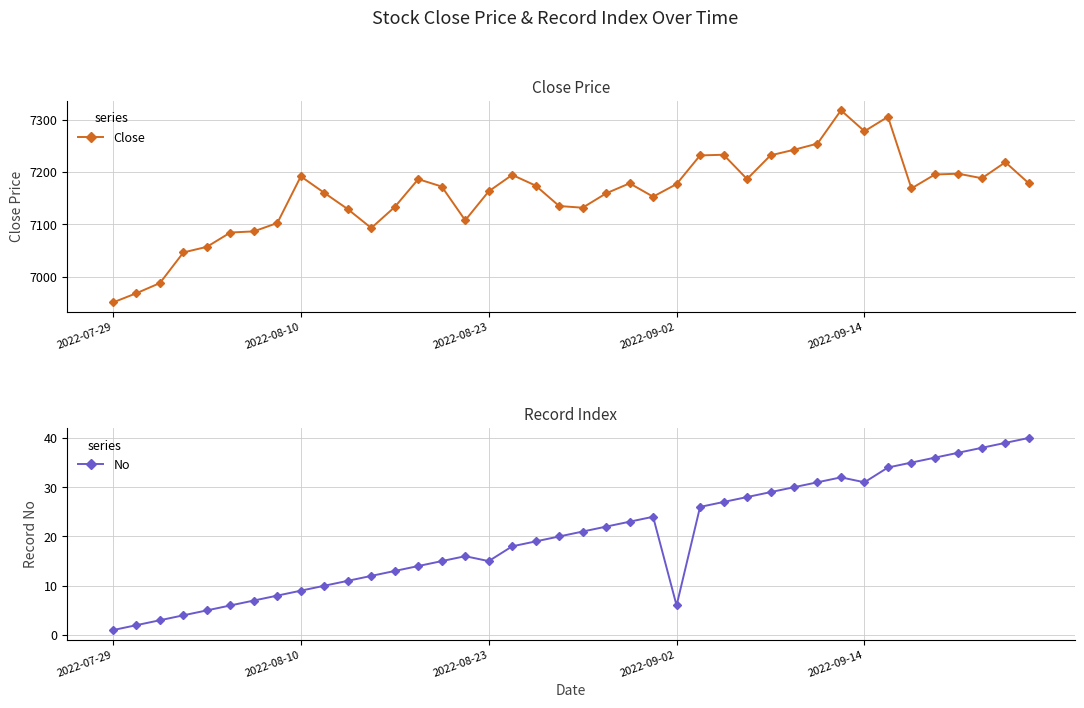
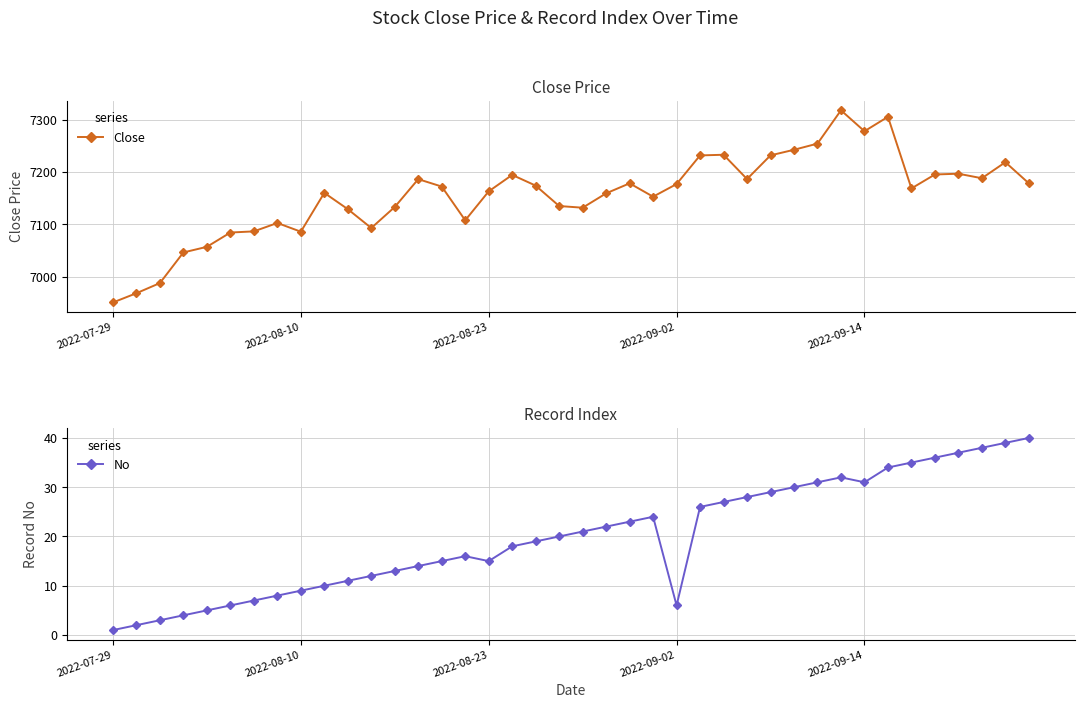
Close Price, 2022-08-10: 7190 -> 7090
